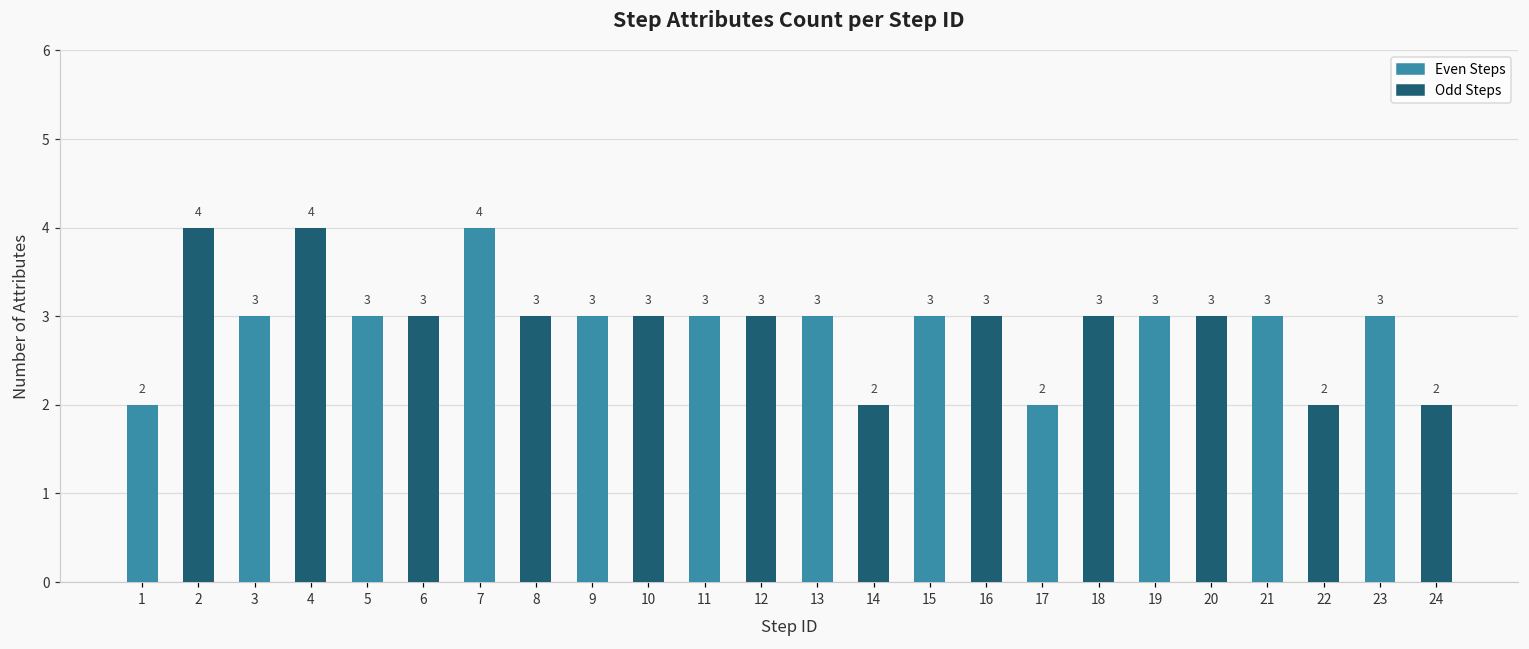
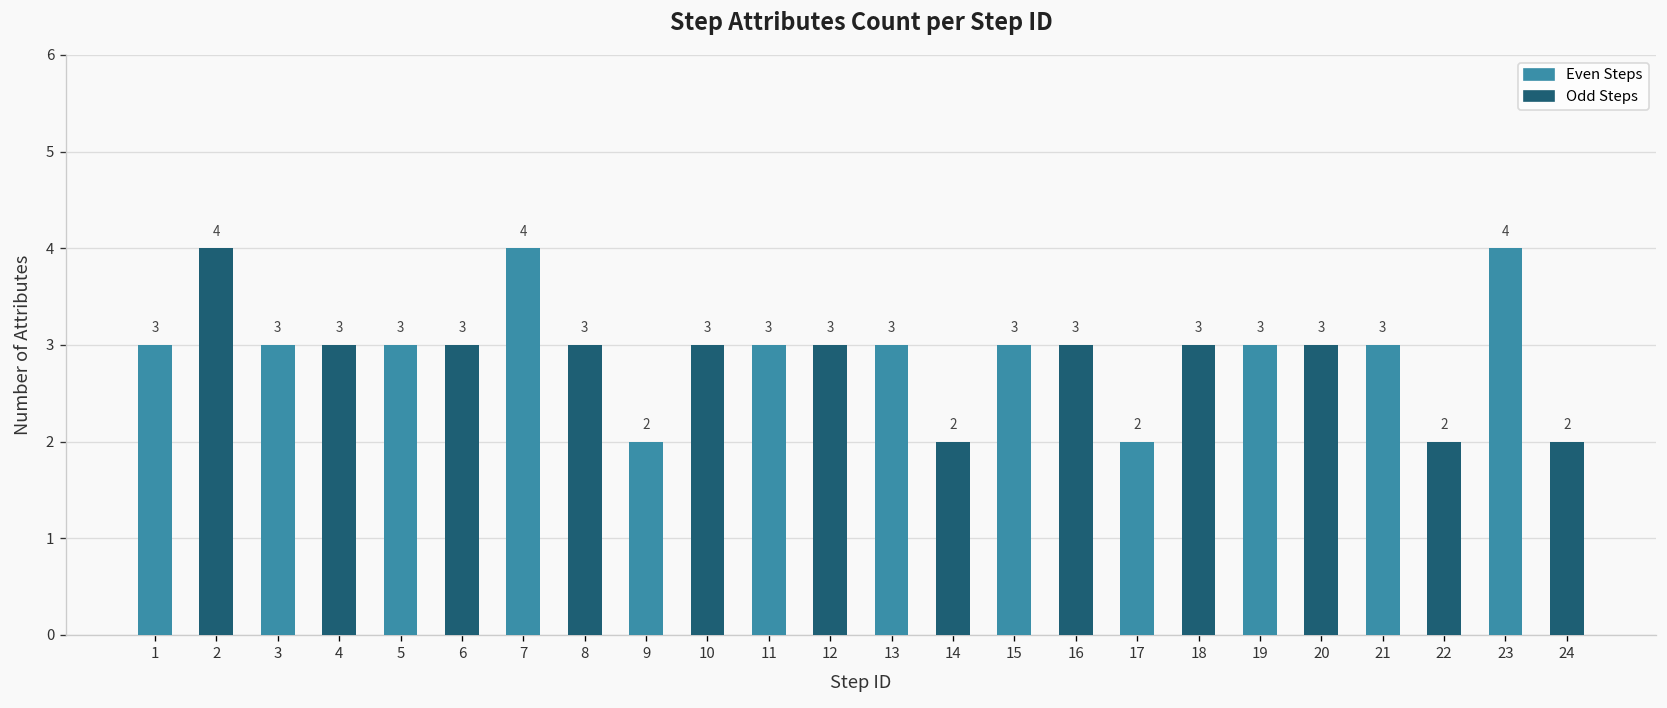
1: 2 -> 3
4: 4 -> 3
9: 3 -> 2
23: 3 -> 4
